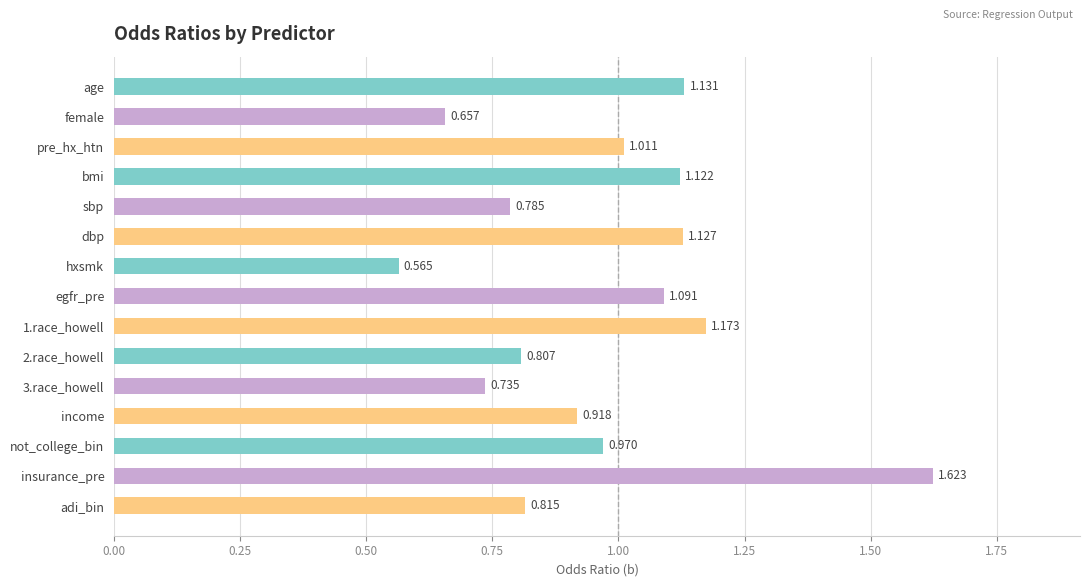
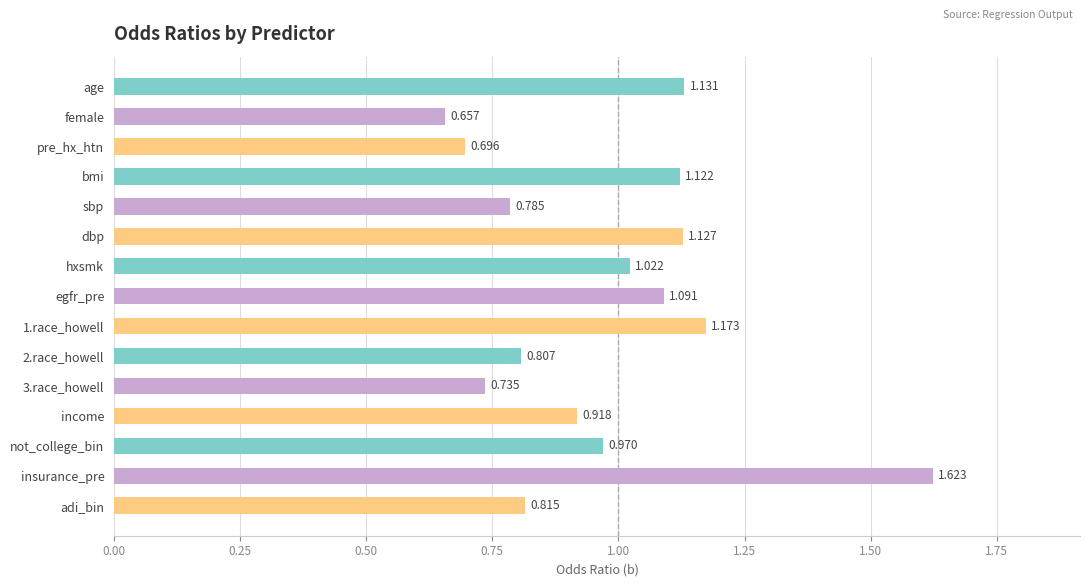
pre_hx_htn: 1.011 -> 0.696
hxsmk: 0.565 -> 1.022
